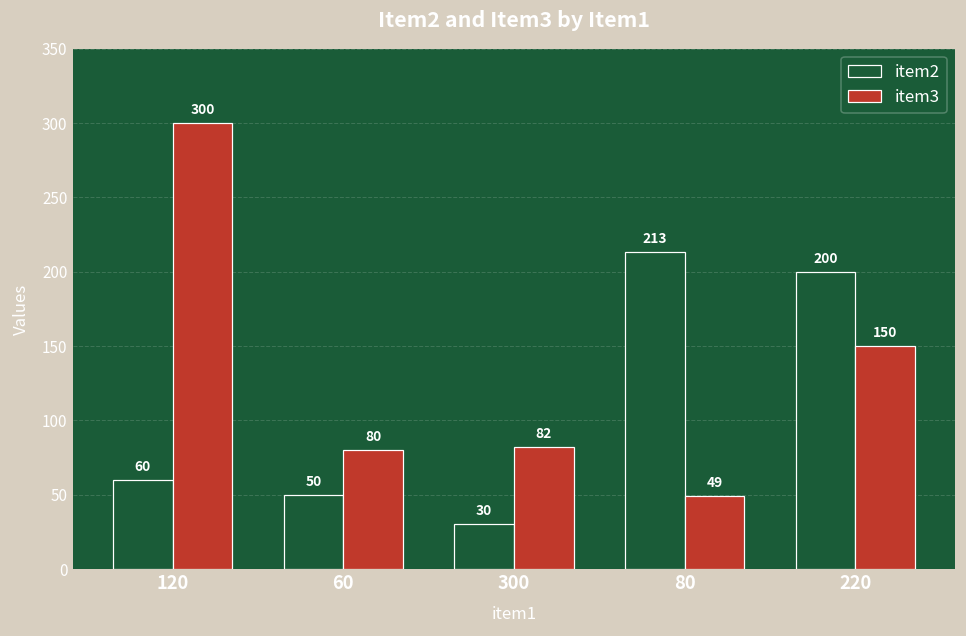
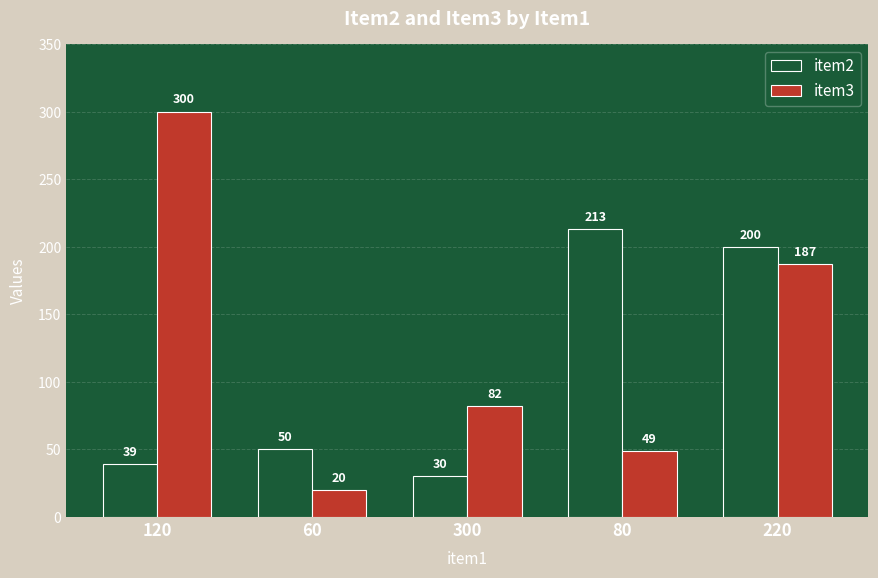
item2, 120: 60 -> 39
item3, 60: 80 -> 20
item3, 220: 150 -> 187
